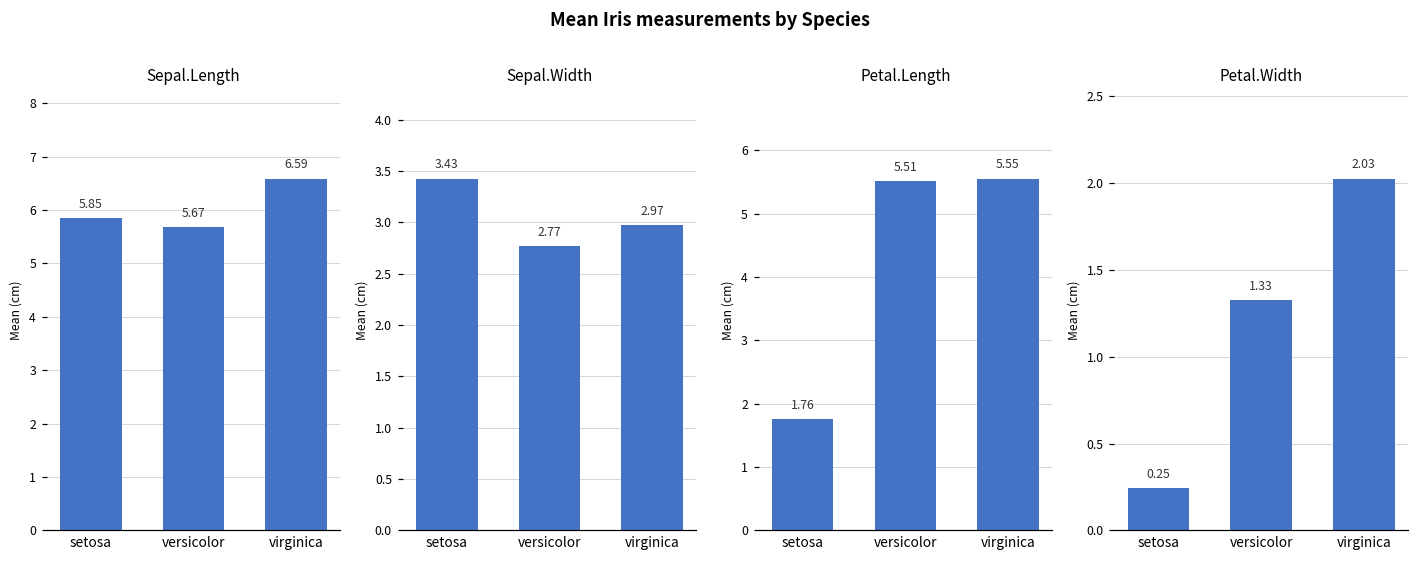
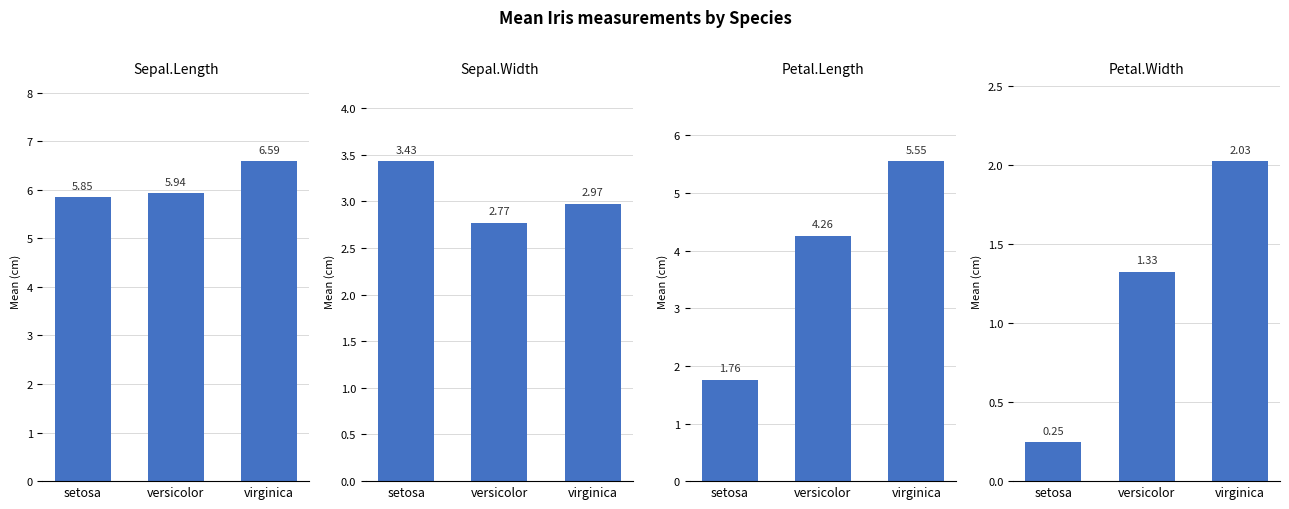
Sepal.Length, versicolor: 5.67 -> 5.94
Petal.Length, versicolor: 5.51 -> 4.26
